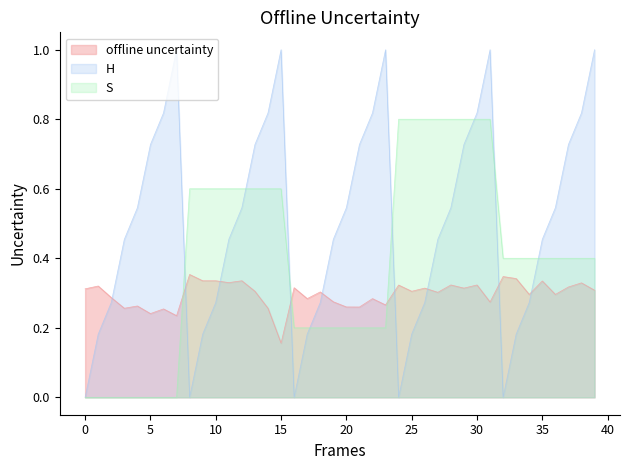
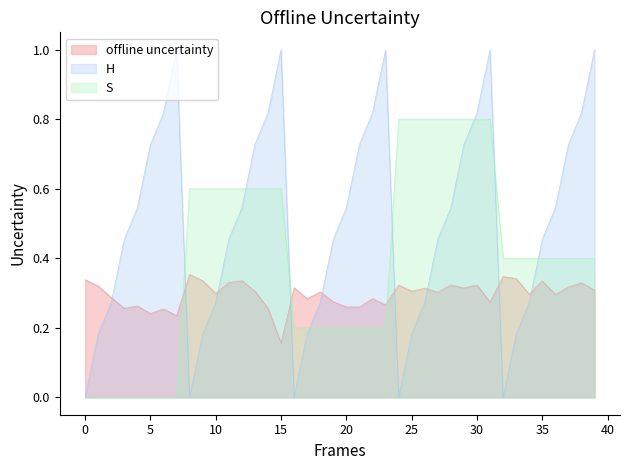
offline uncertainty, 0: 0.31 -> 0.34
offline uncertainty, 10: 0.34 -> 0.30
